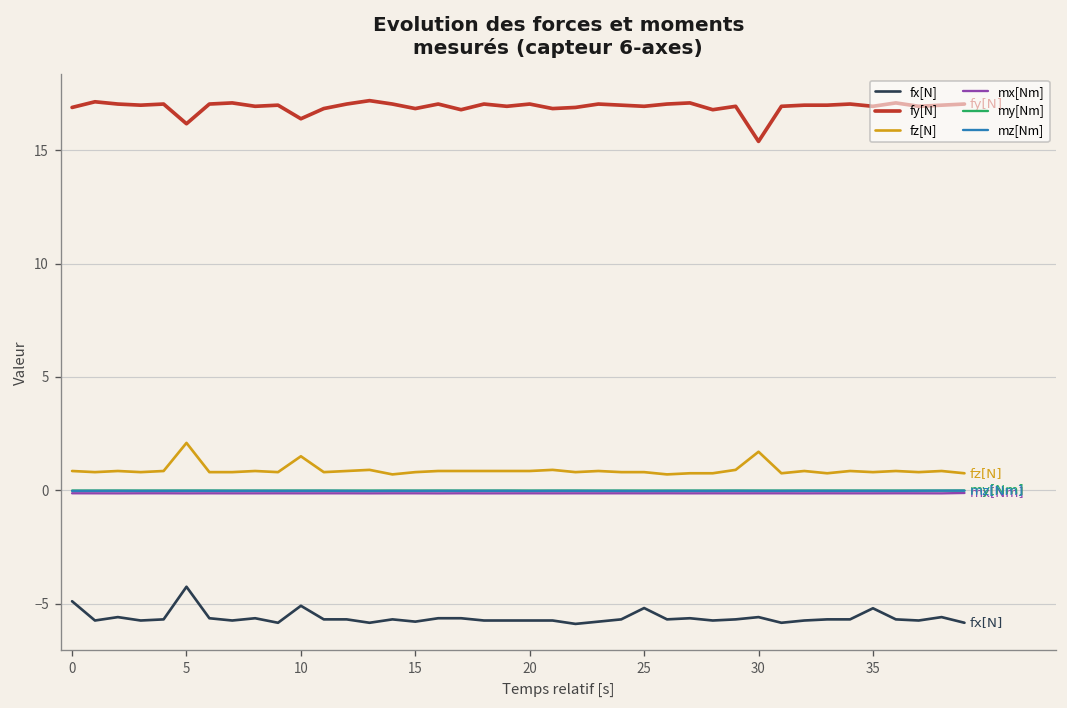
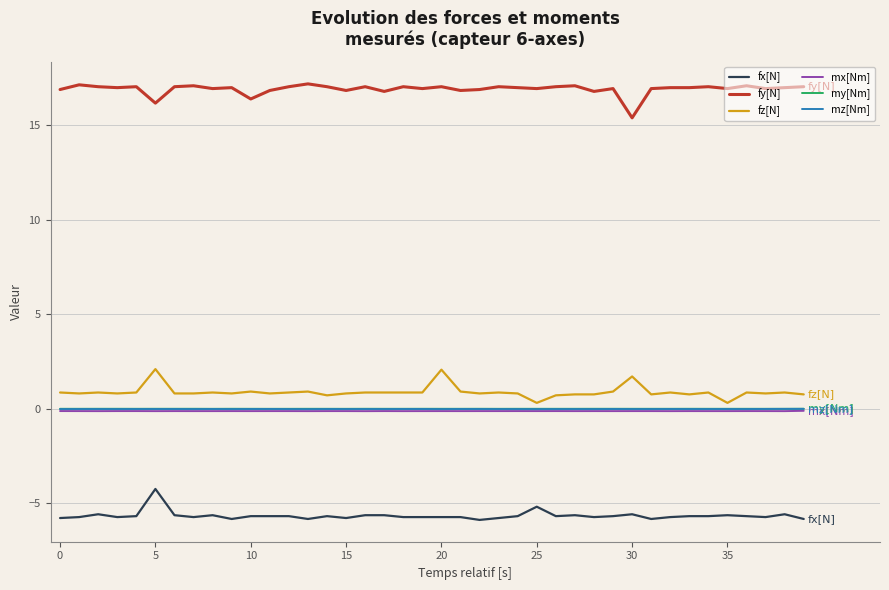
fx[N], 0: -4.9 -> -5.8
fx[N], 10: -5.1 -> -5.7
fz[N], 10: 1.5 -> 0.9
fz[N], 20: 0.9 -> 2.1
fz[N], 25: 0.8 -> 0.3
fx[N], 35: -5.2 -> -5.7
fz[N], 35: 0.8 -> 0.3
